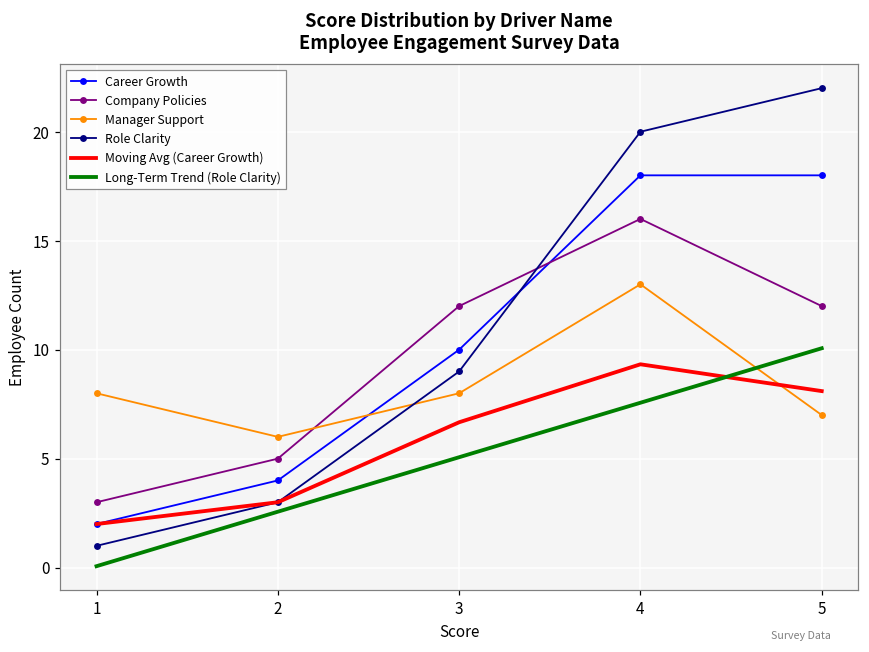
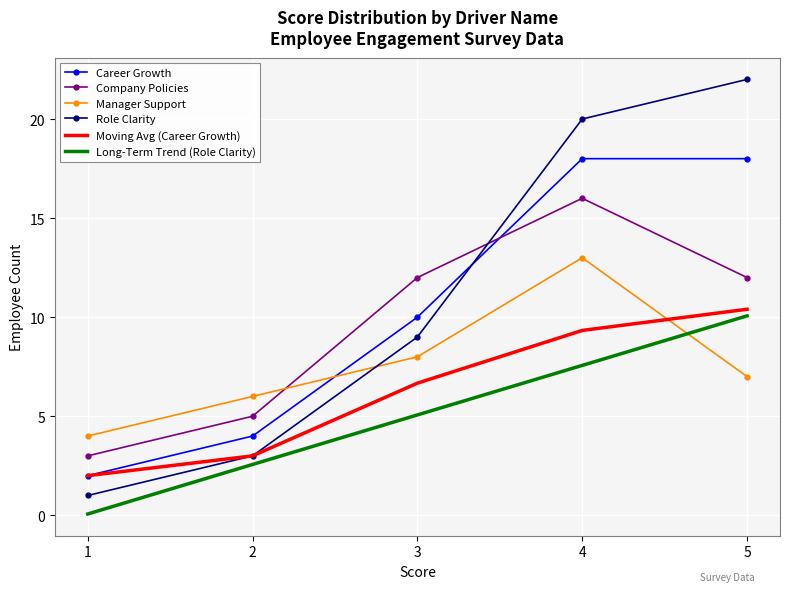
Manager Support, 1: 8 -> 4
Moving Avg (Career Growth), 5: 8.1 -> 10.4
